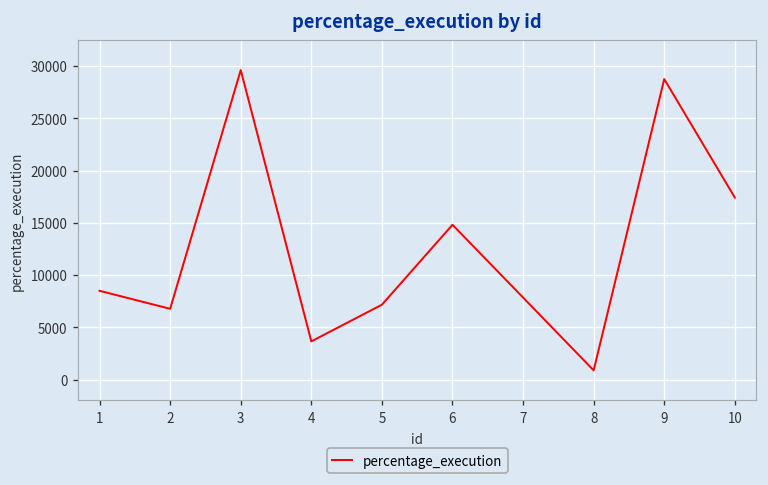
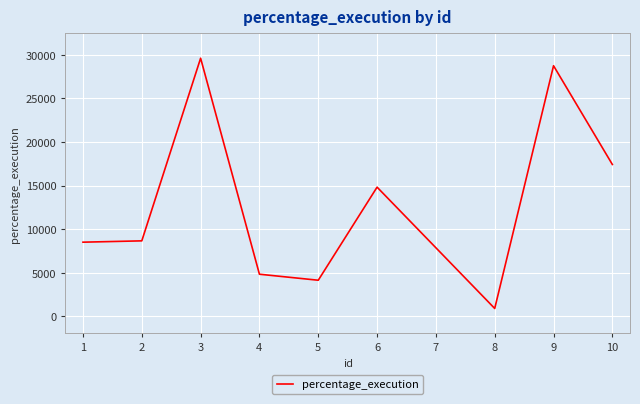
2: 7000 -> 9000
4: 4000 -> 5000
5: 7000 -> 4000
